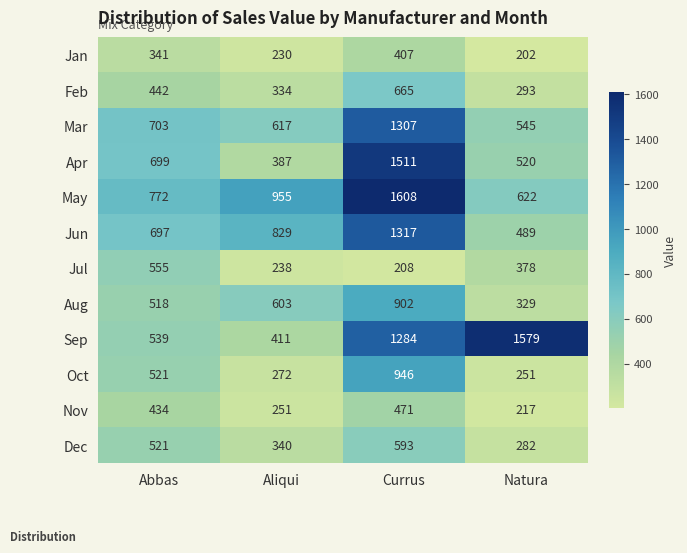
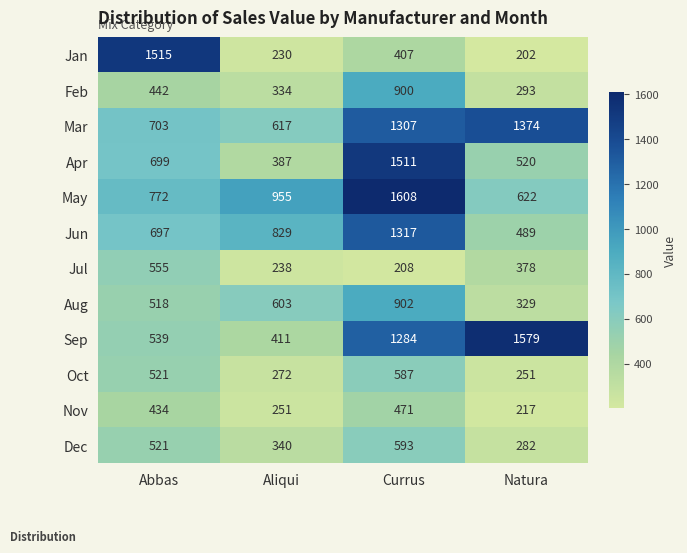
Jan, Abbas: 341 -> 1515
Feb, Currus: 665 -> 900
Mar, Natura: 545 -> 1374
Oct, Currus: 946 -> 587
